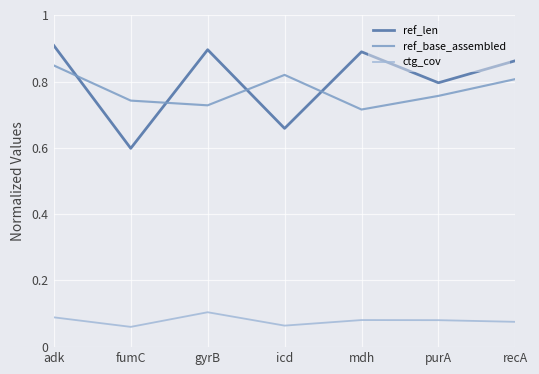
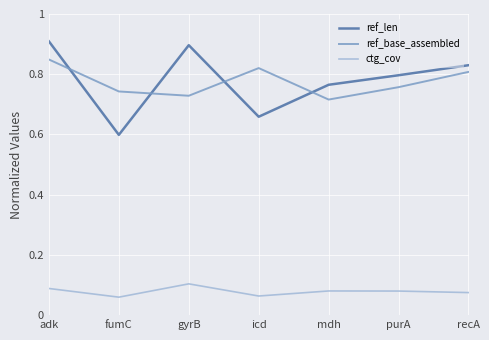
ref_len, mdh: 0.89 -> 0.76
ref_len, recA: 0.86 -> 0.83
